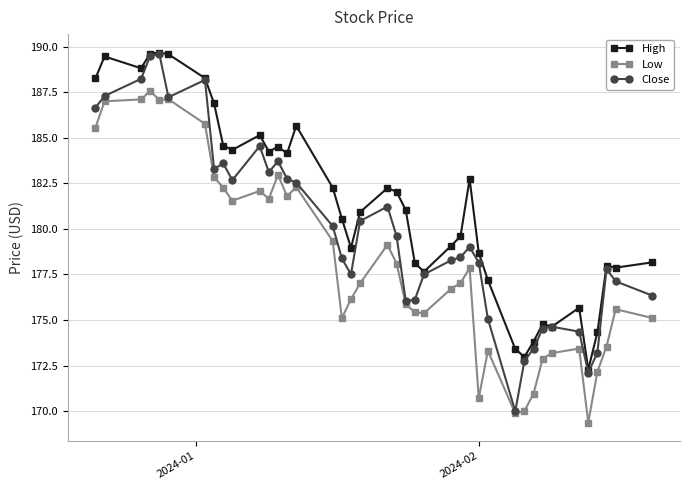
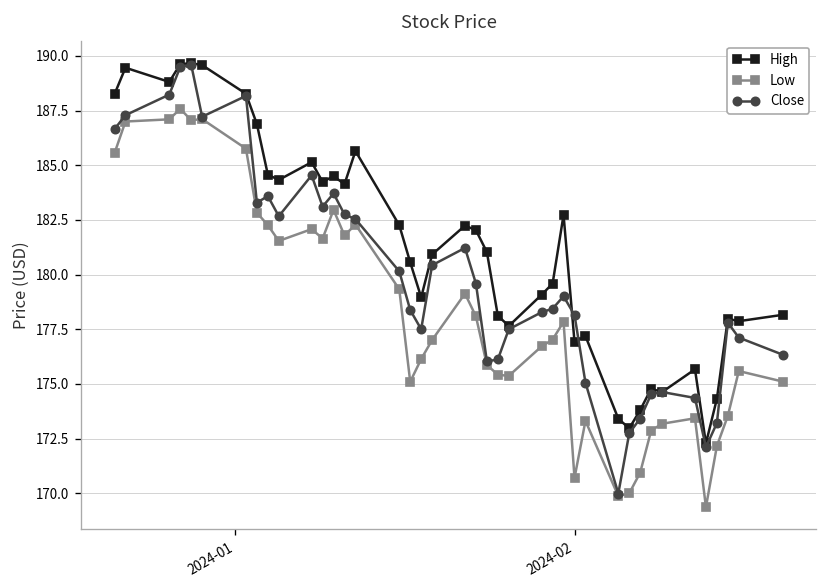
High, 2024-02: 178.7 -> 176.9
